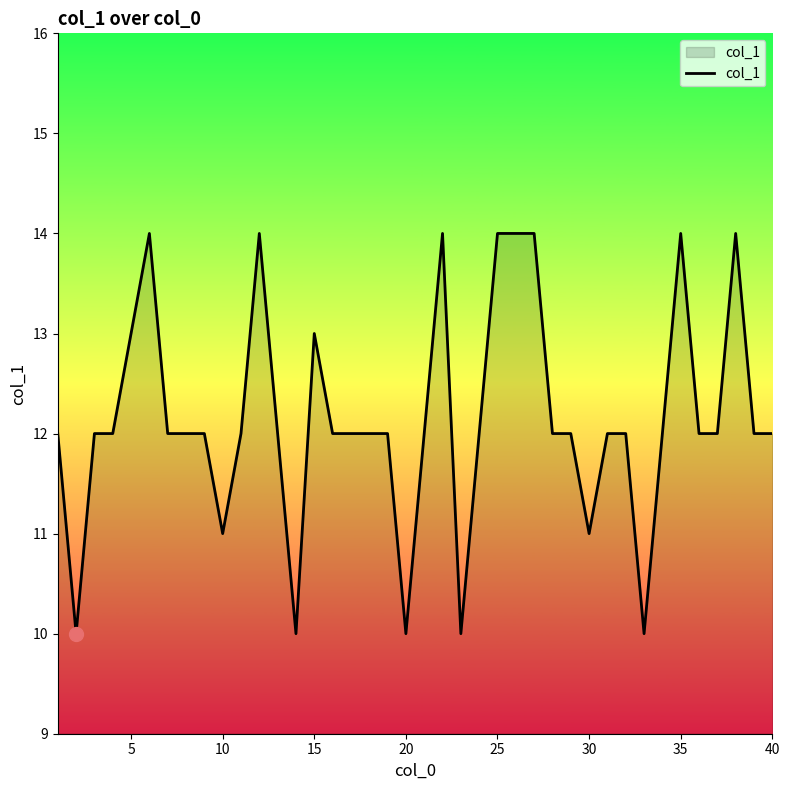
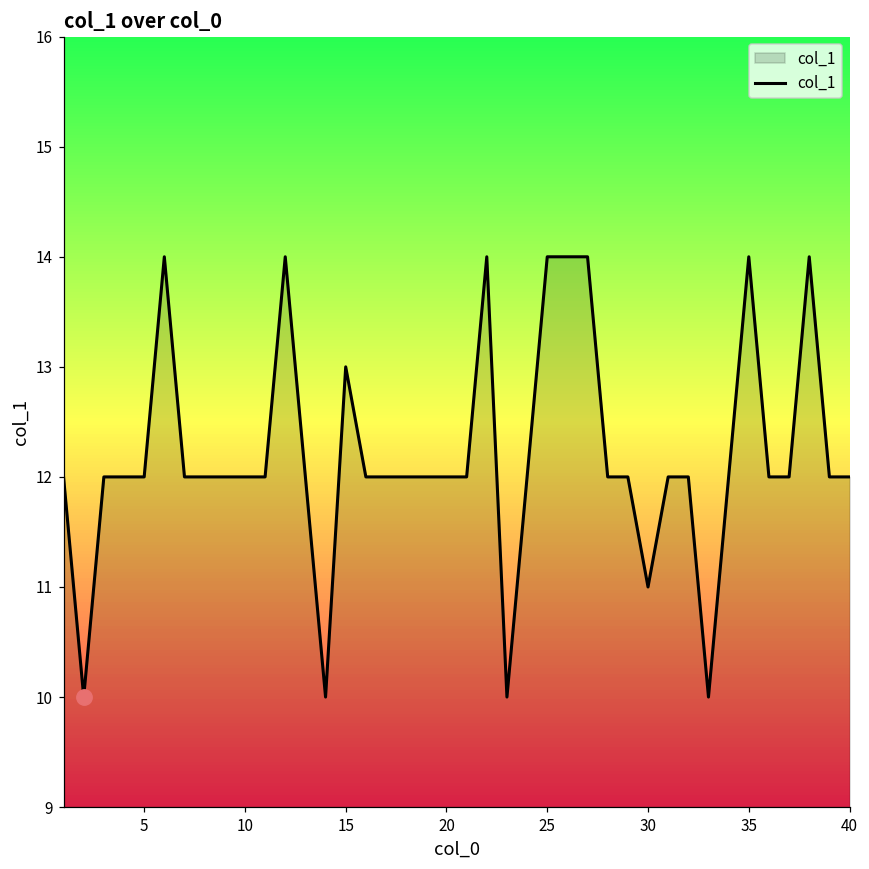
col_1, 5: 13 -> 12
col_1, 10: 11 -> 12
col_1, 20: 10 -> 12
